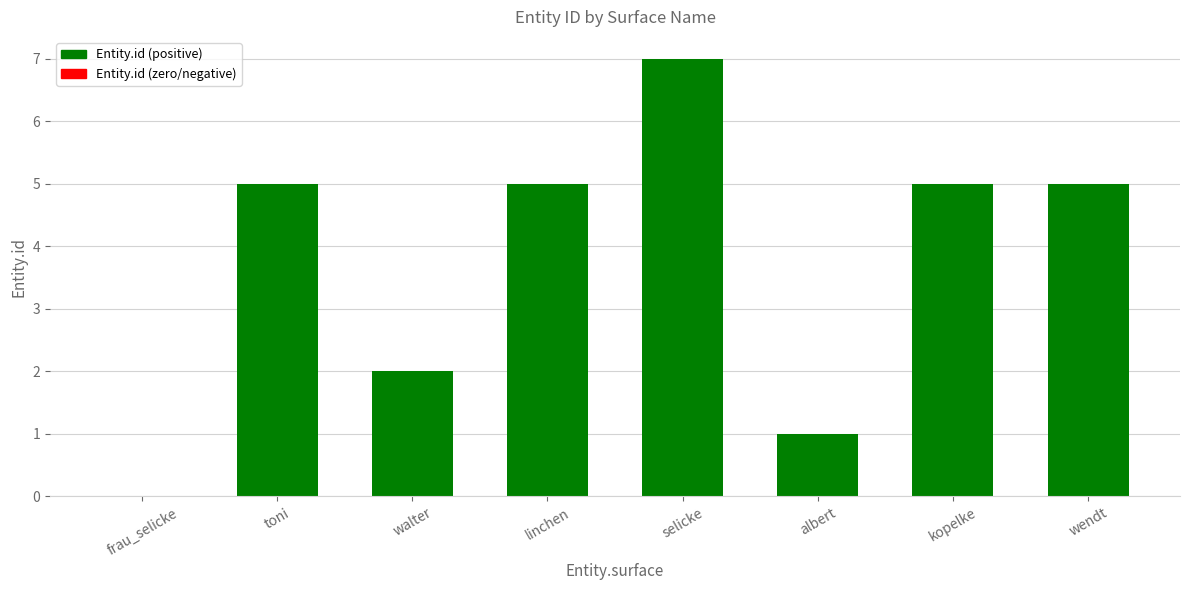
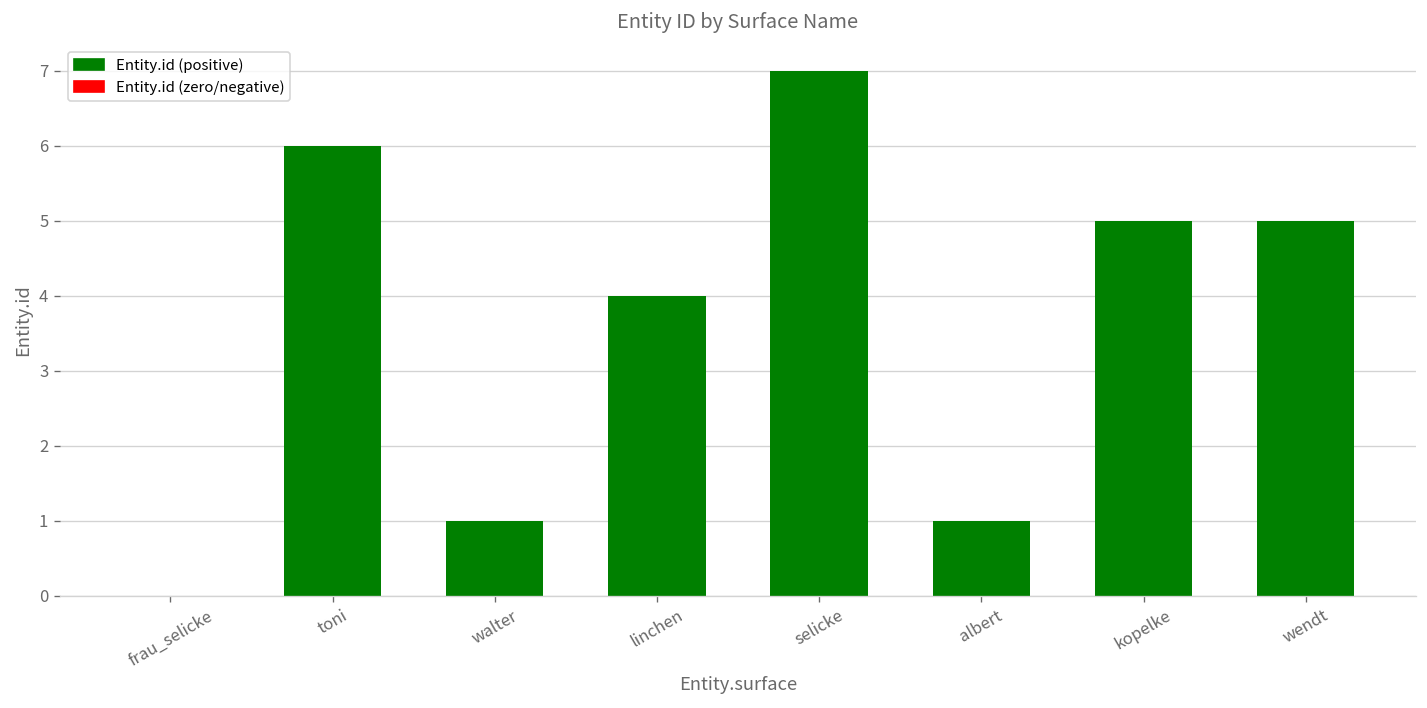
toni: 5 -> 6
walter: 2 -> 1
linchen: 5 -> 4
